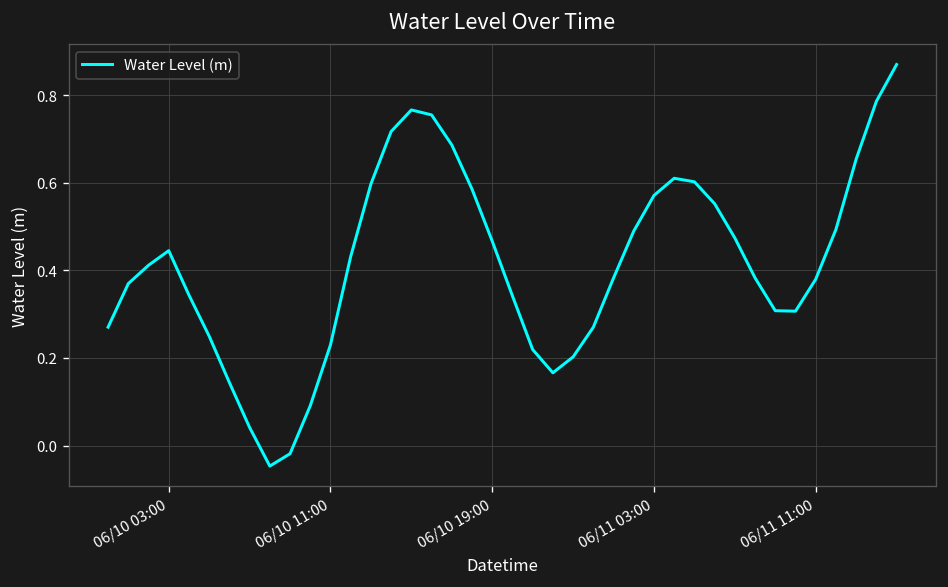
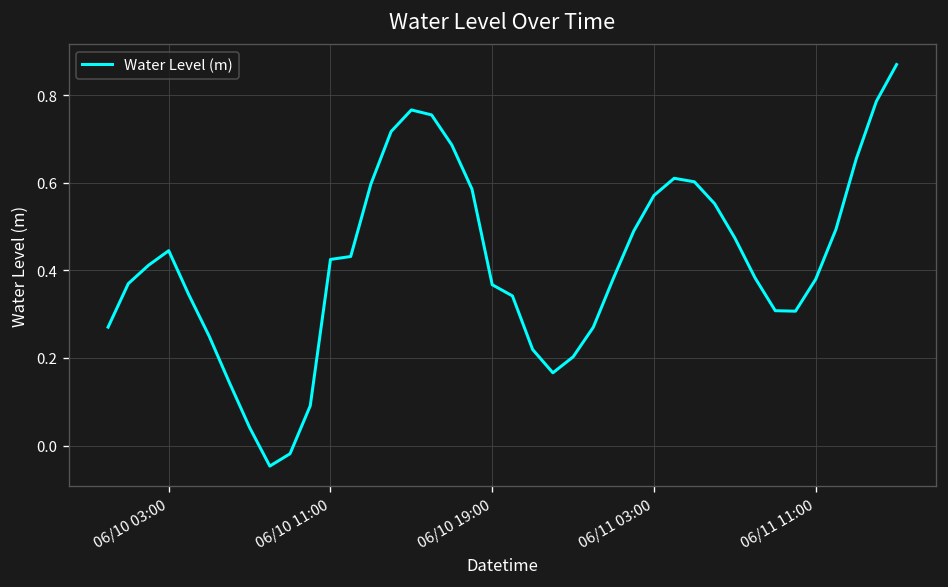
06/10 11:00: 0.23 -> 0.42
06/10 19:00: 0.47 -> 0.37
